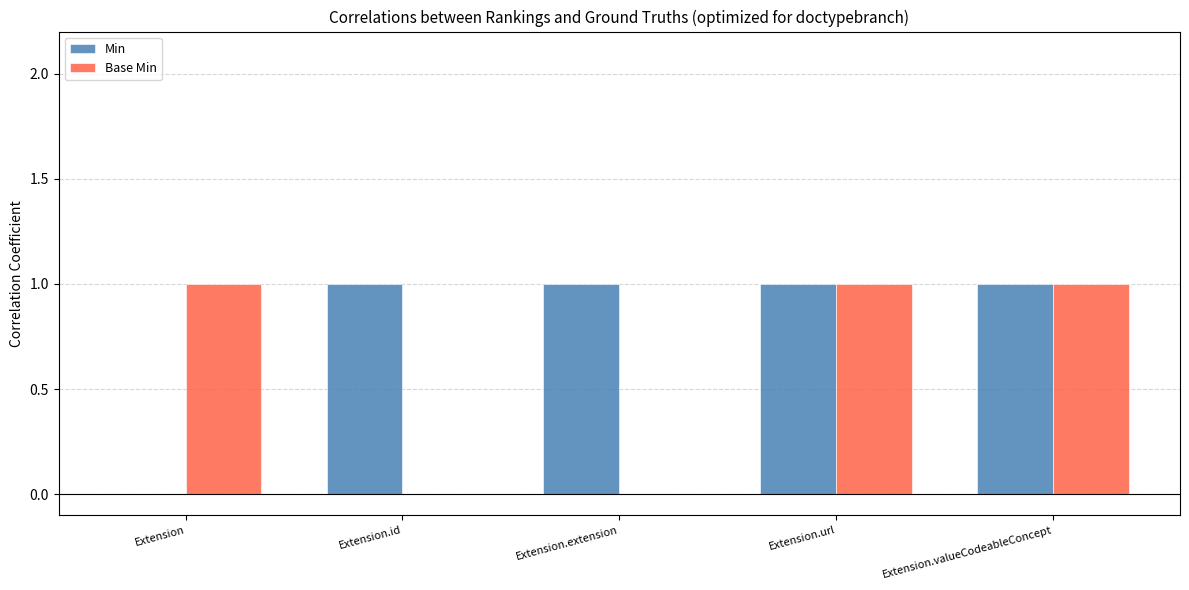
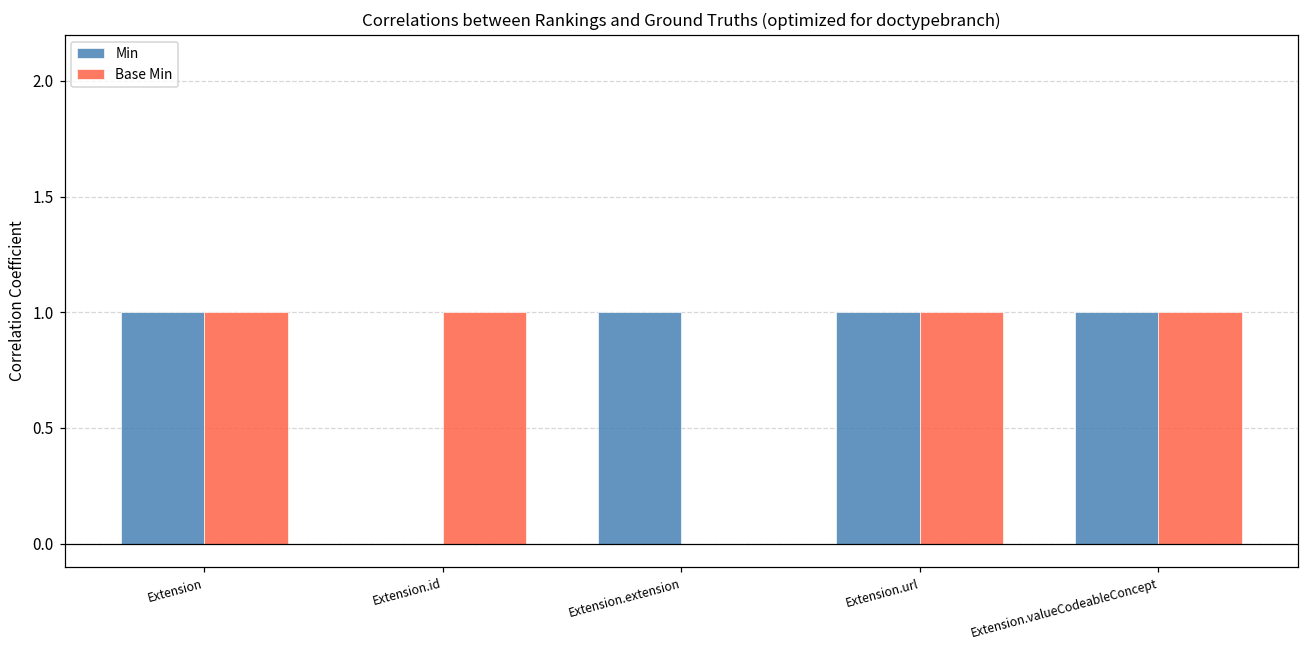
Min, Extension: 0 -> 1
Min, Extension.id: 1 -> 0
Base Min, Extension.id: 0 -> 1
